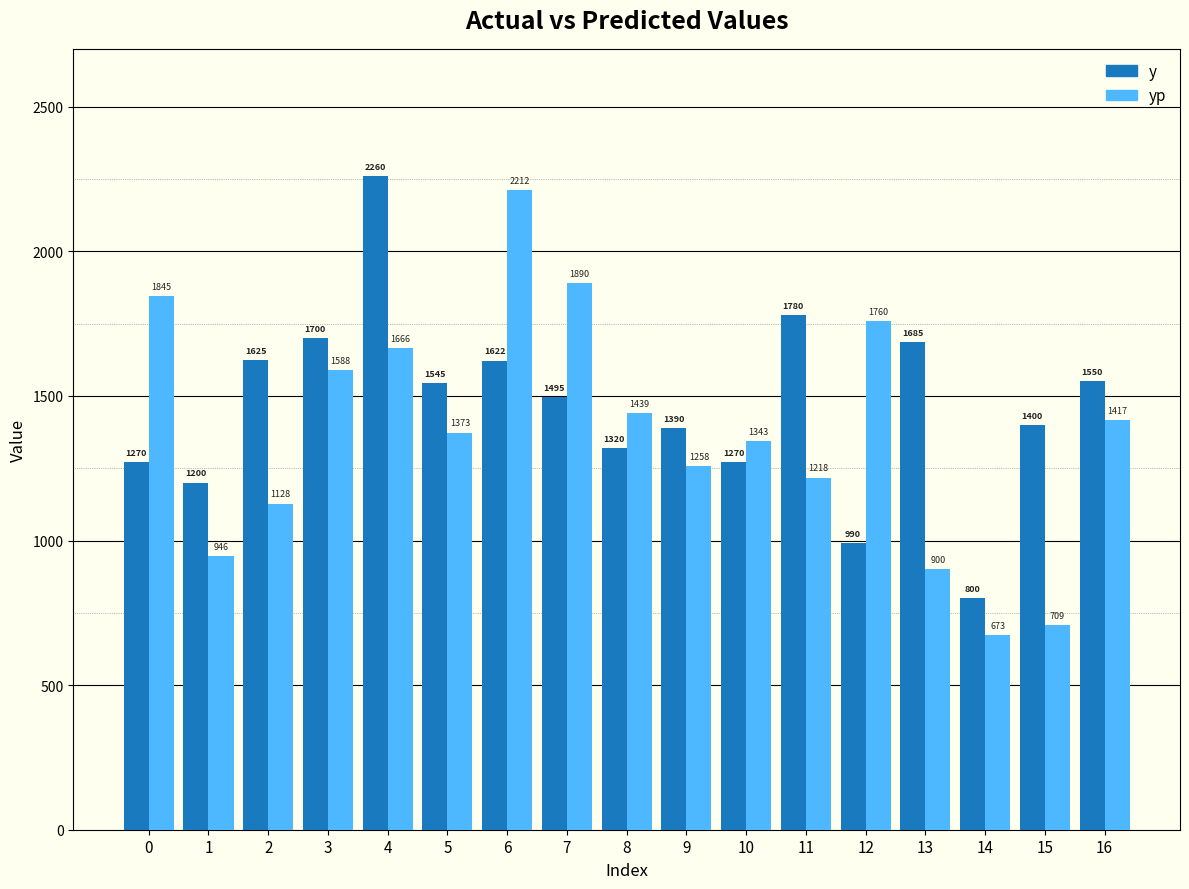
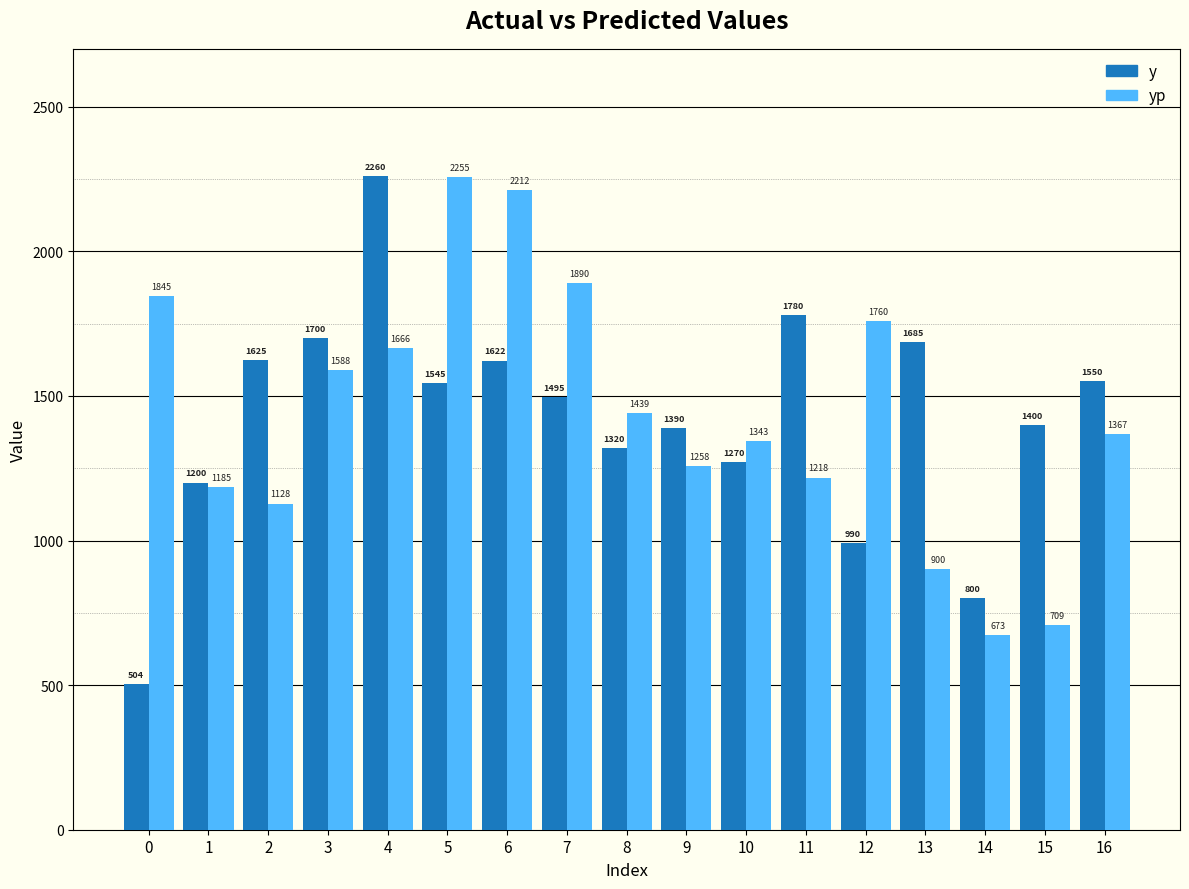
y, 0: 1270 -> 504
yp, 1: 946 -> 1185
yp, 5: 1373 -> 2255
yp, 16: 1417 -> 1367
